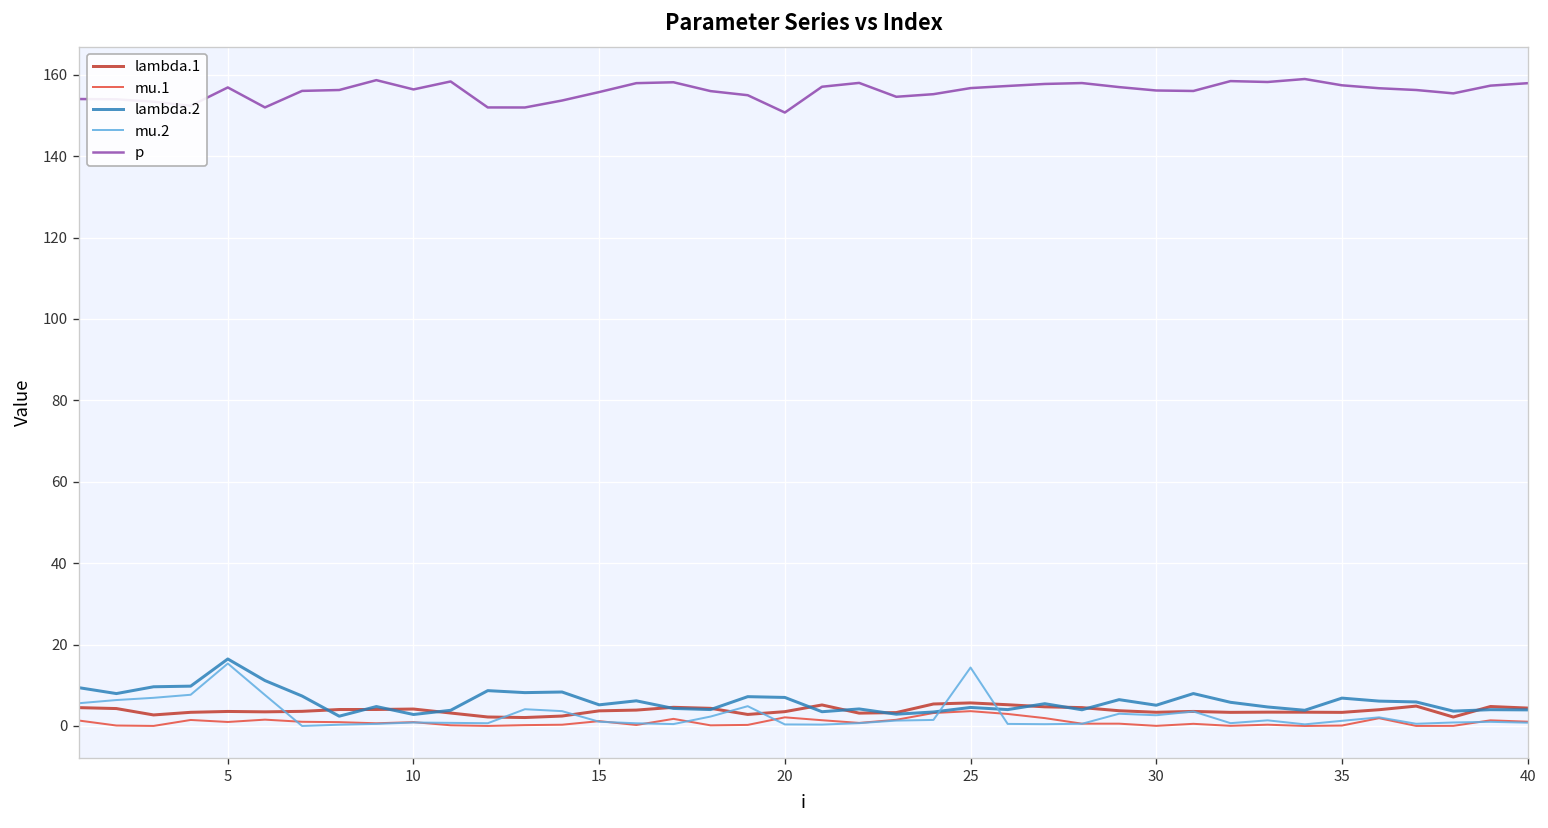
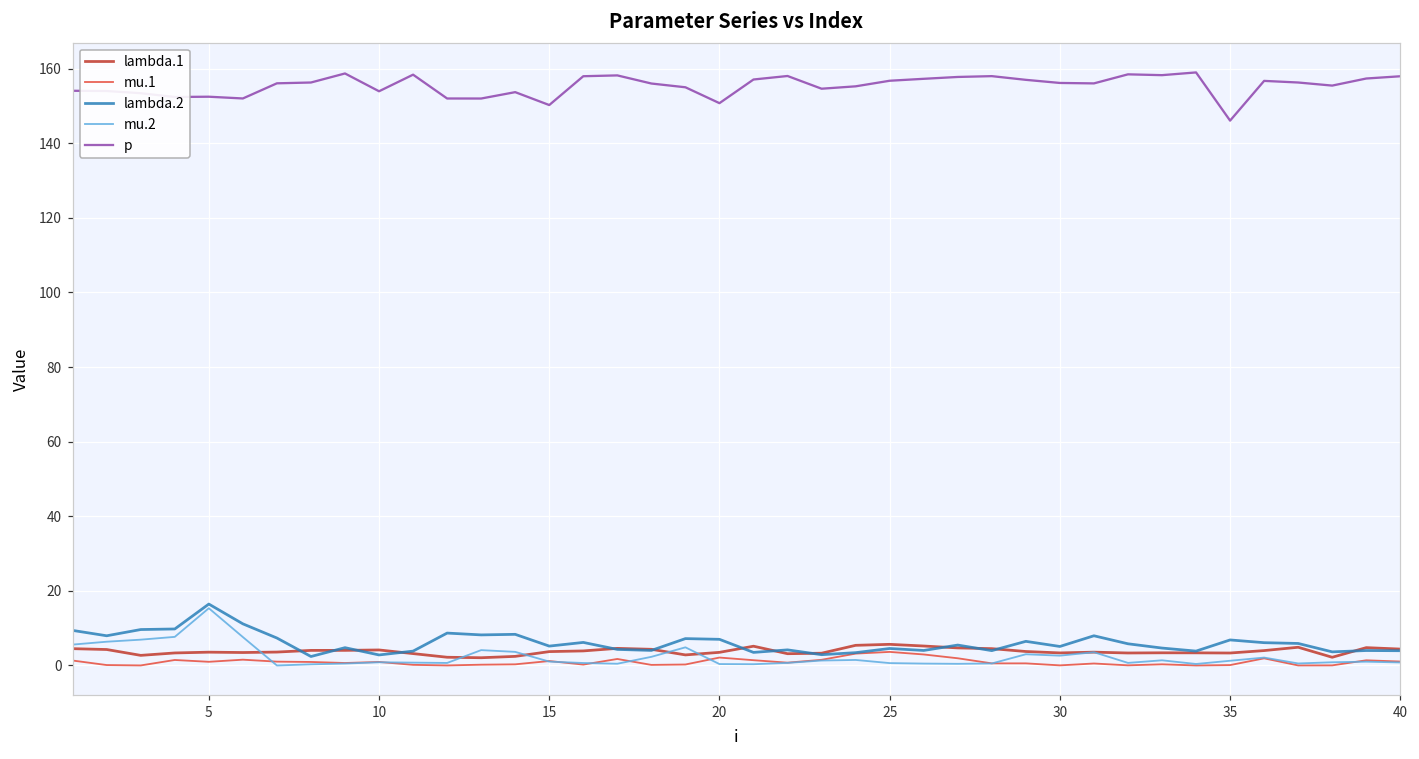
p, 5: 157 -> 152
p, 10: 156 -> 154
p, 15: 156 -> 150
mu.2, 25: 14 -> 1
p, 35: 157 -> 146
